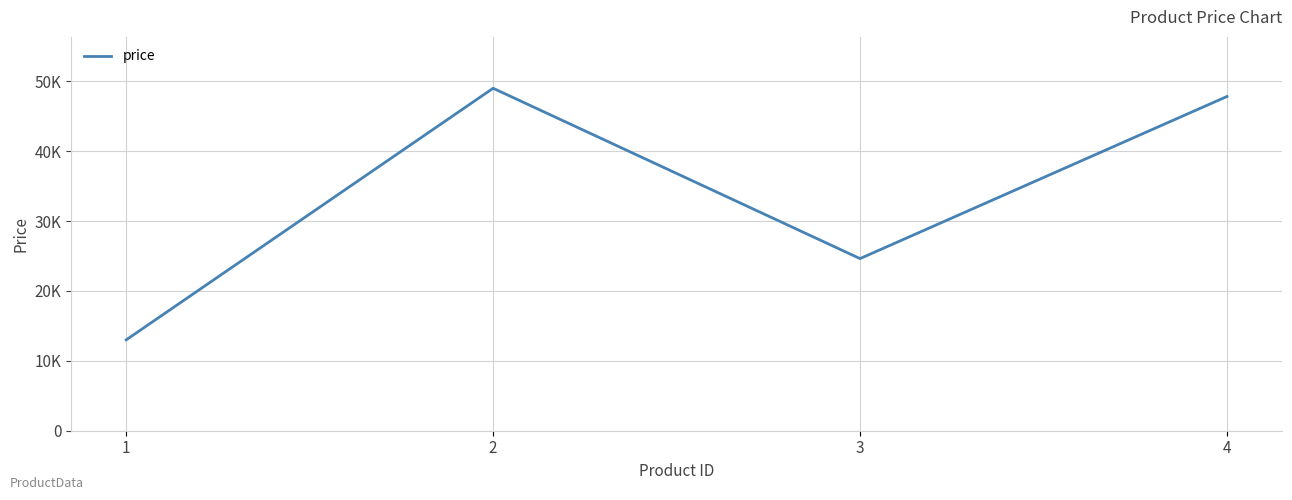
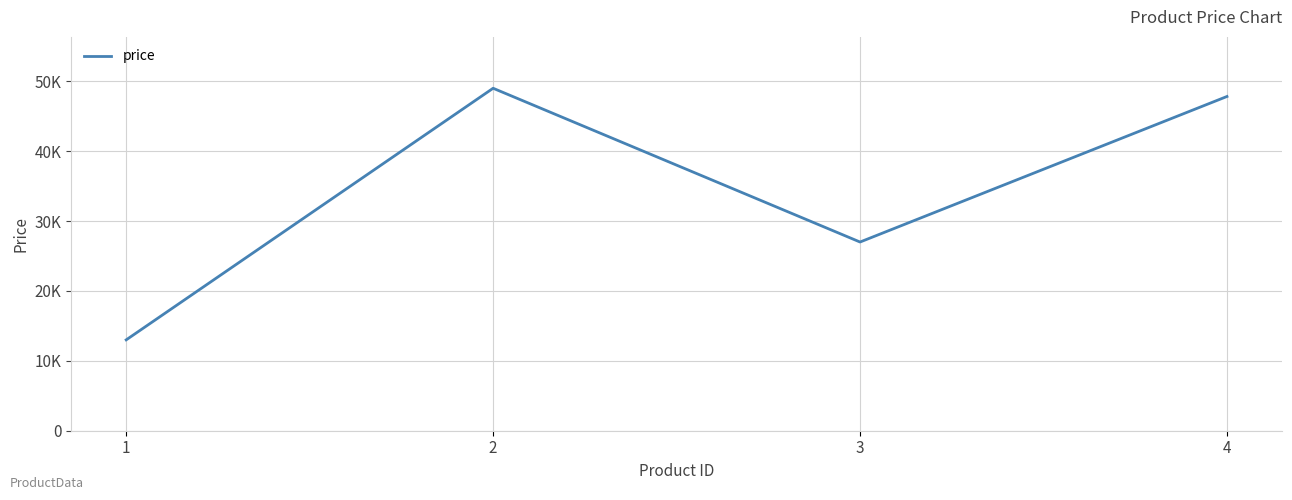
3: 25000 -> 27000
